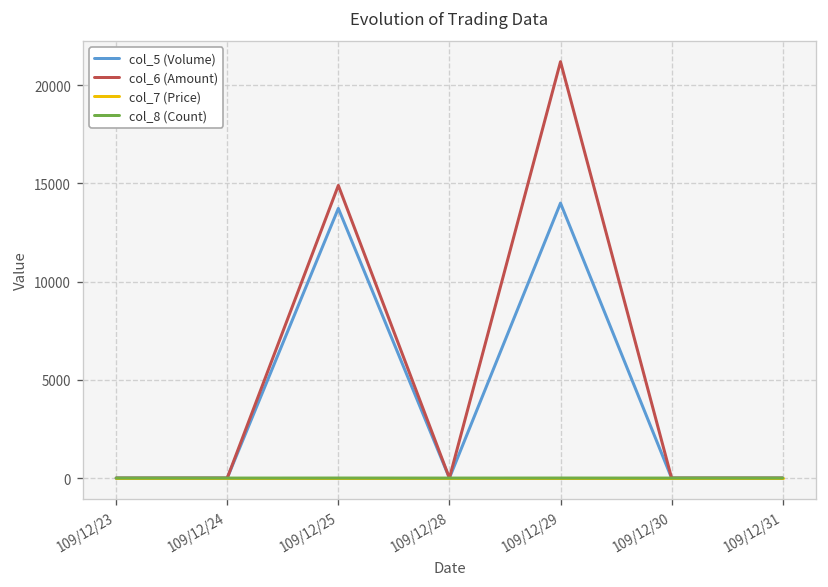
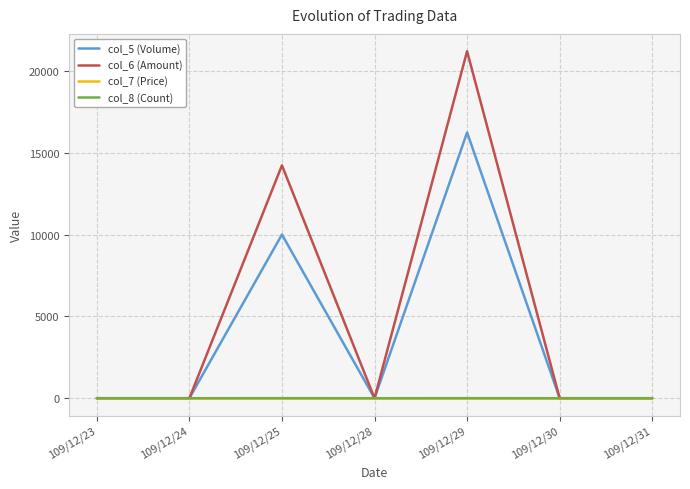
col_5 (Volume), 109/12/25: 13700 -> 10000
col_6 (Amount), 109/12/25: 14900 -> 14200
col_5 (Volume), 109/12/29: 14000 -> 16200
